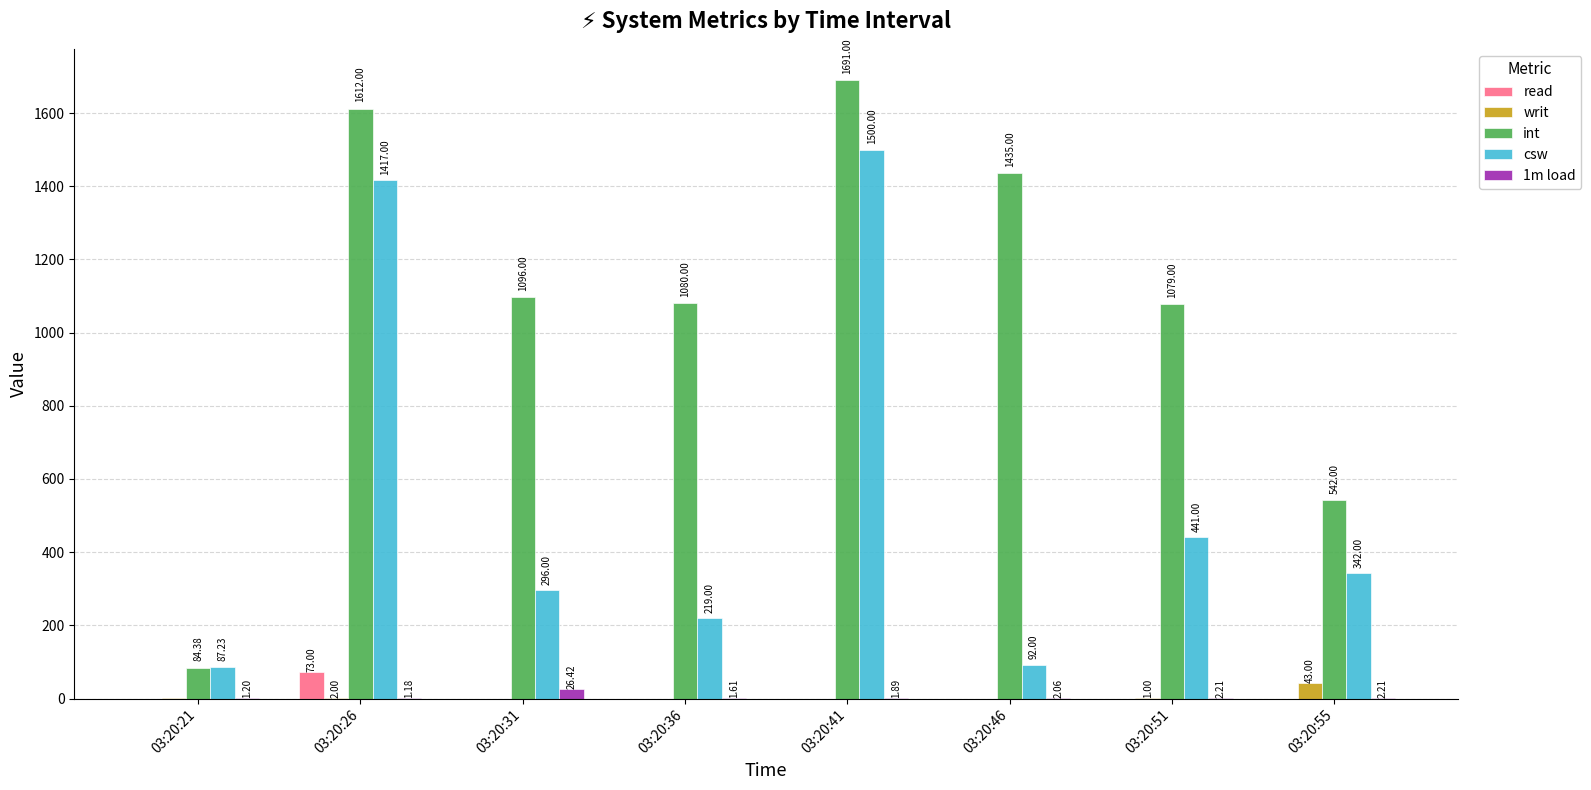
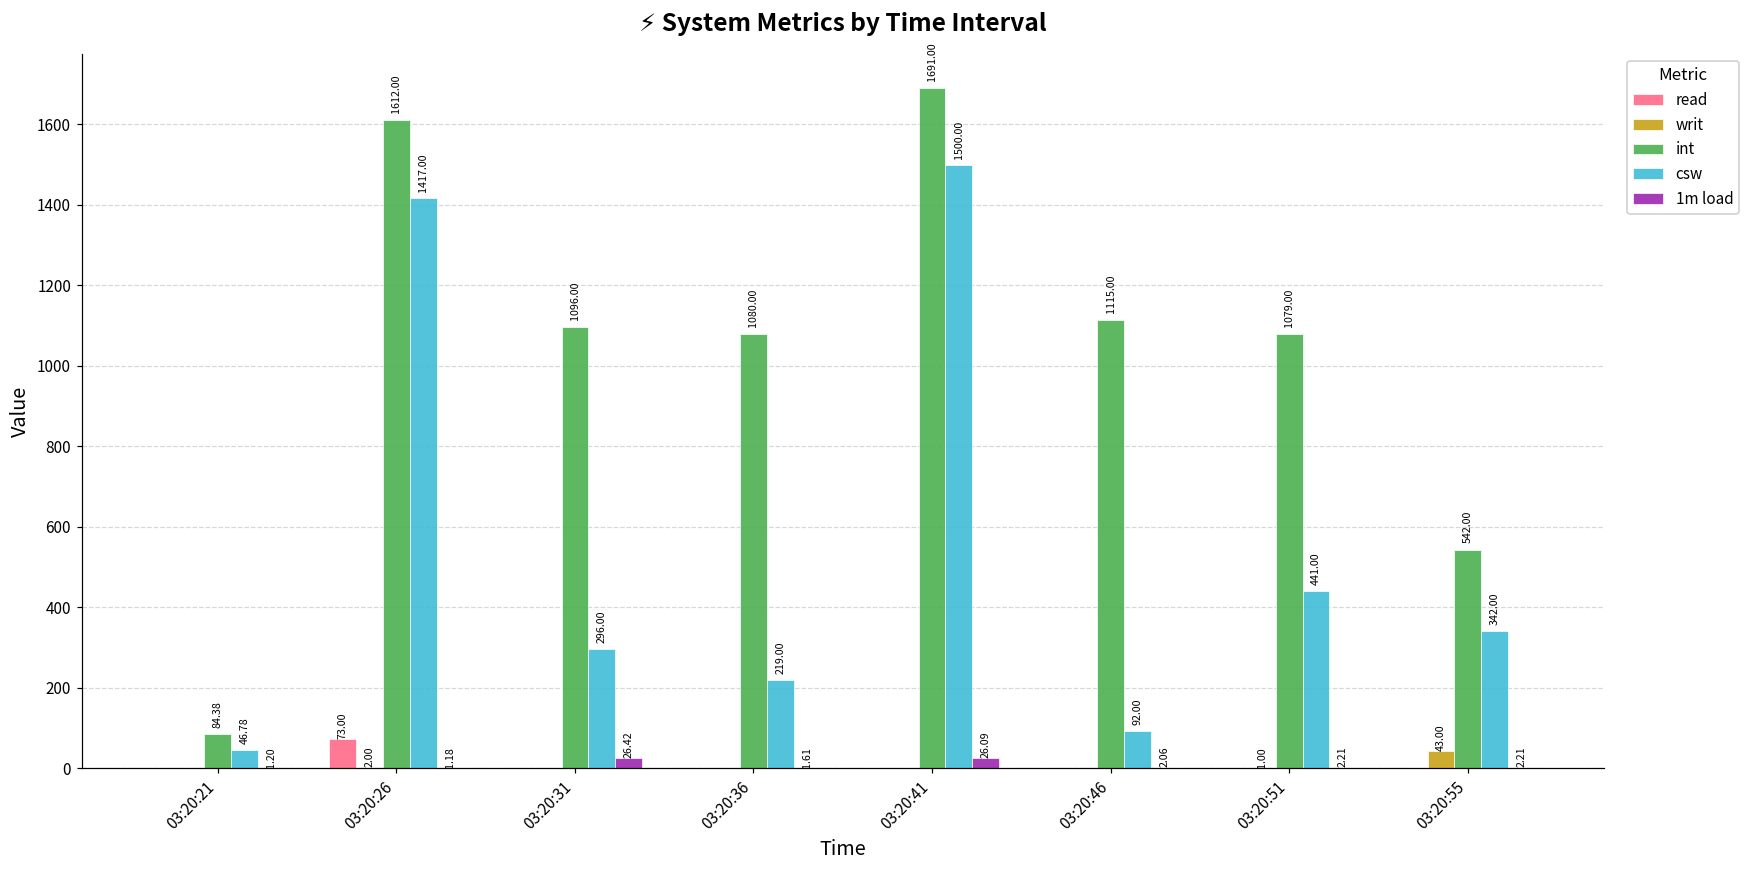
csw, 03:20:21: 87.23 -> 46.78
1m load, 03:20:41: 1.89 -> 26.09
int, 03:20:46: 1435.00 -> 1115.00
